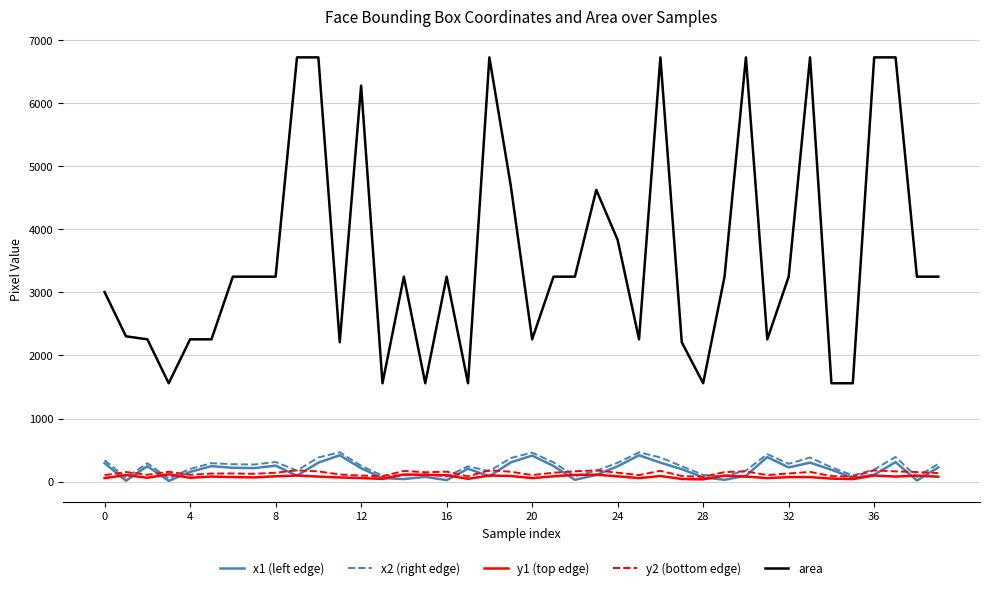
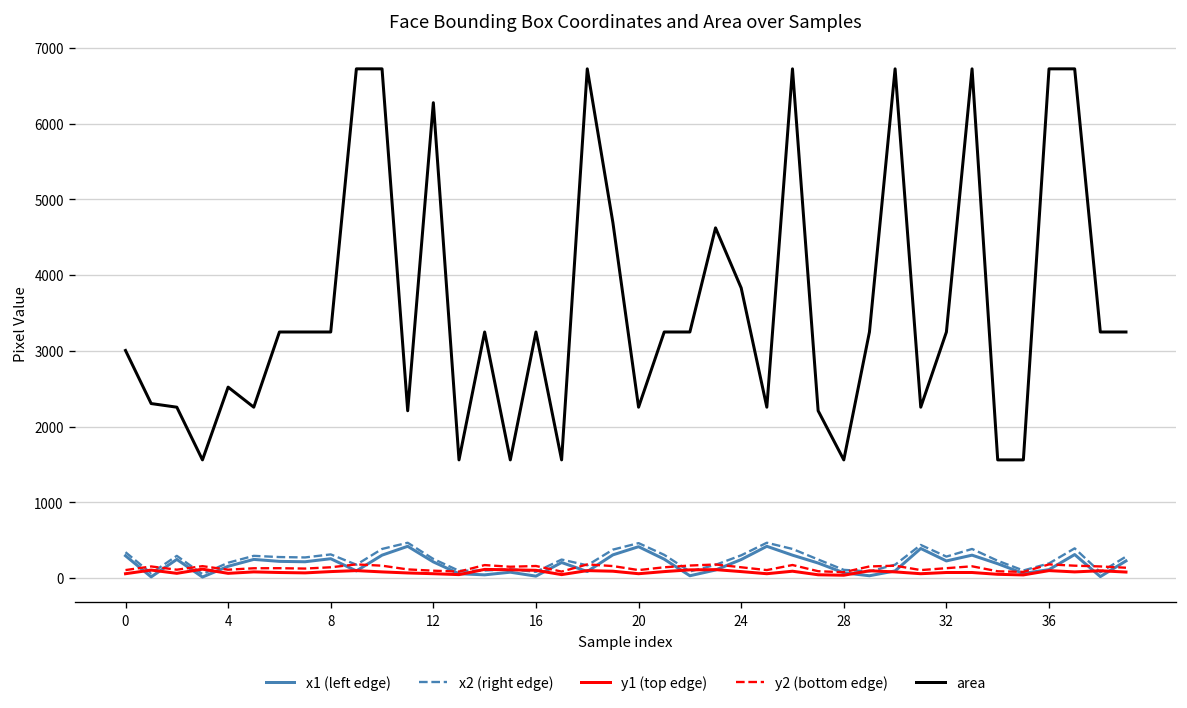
area, 4: 2300 -> 2500
